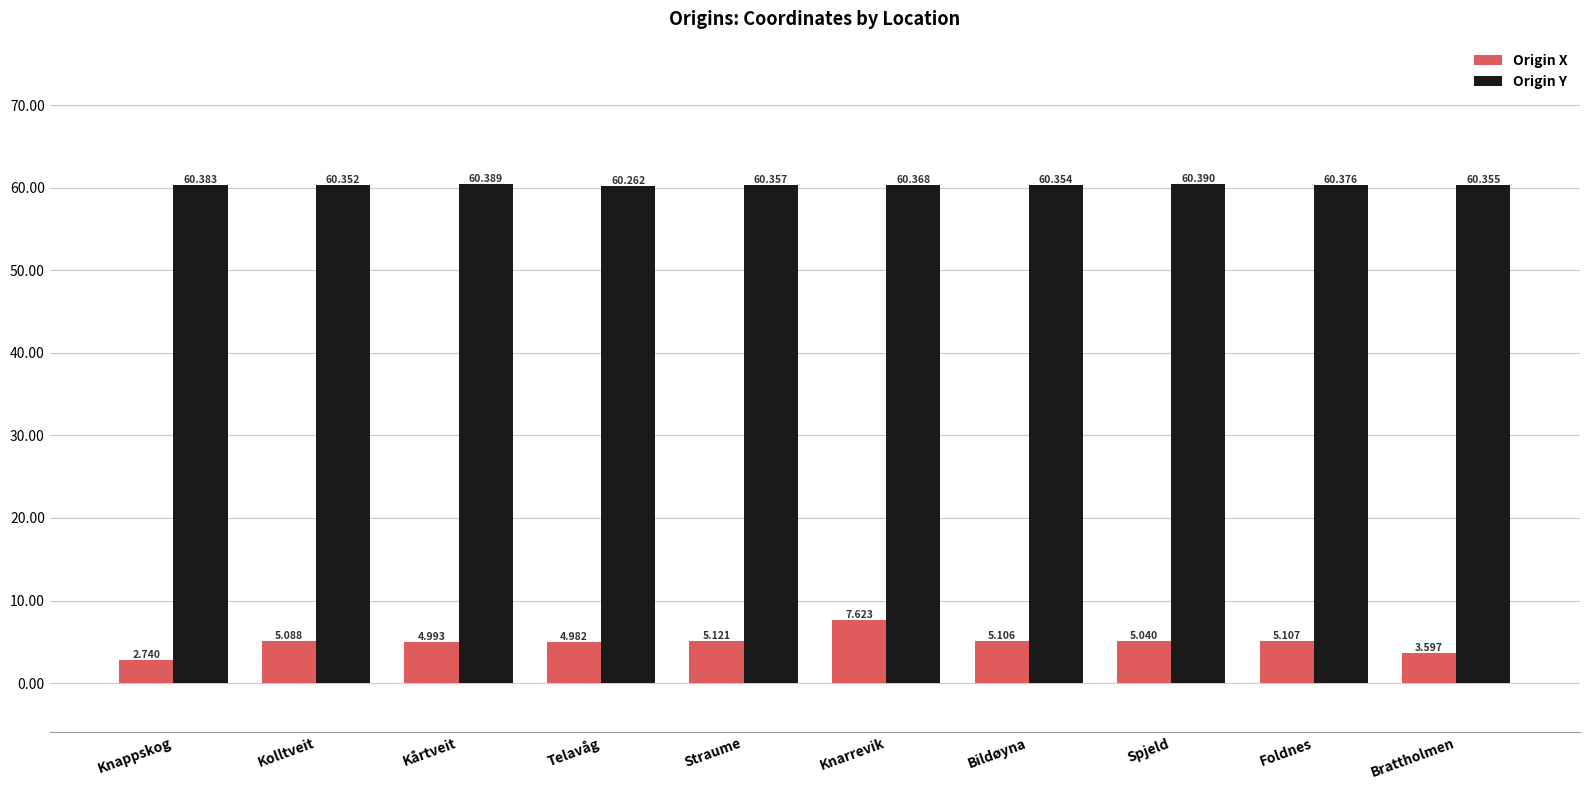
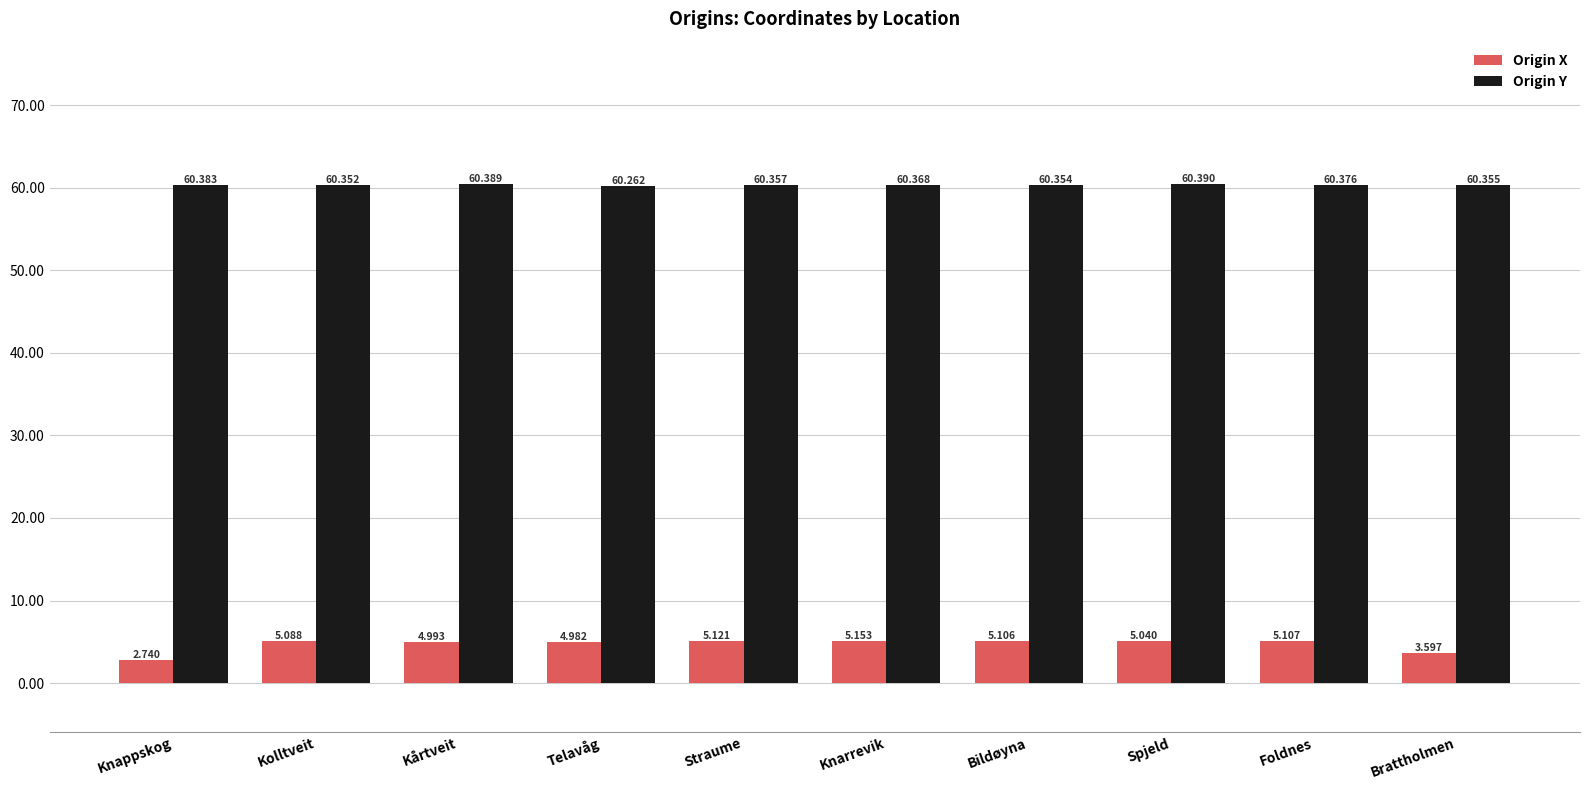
Origin X, Knarrevik: 7.623 -> 5.153
